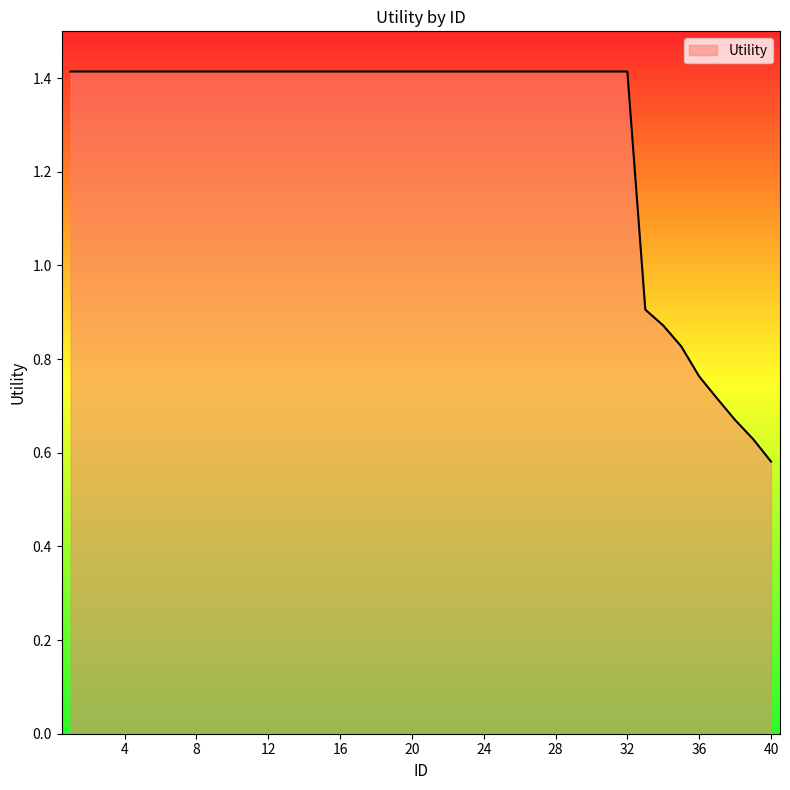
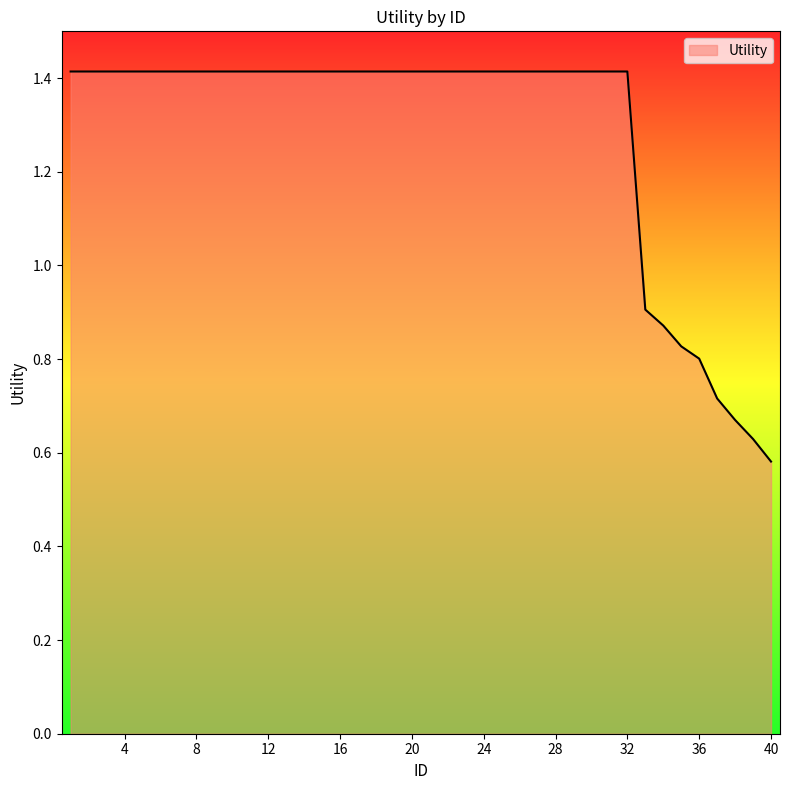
36: 0.76 -> 0.80
